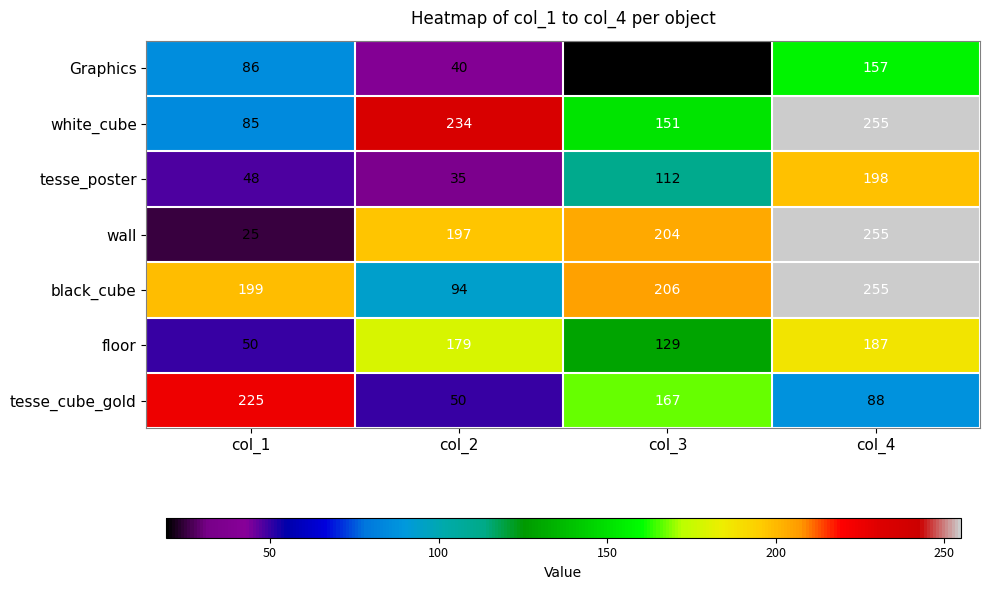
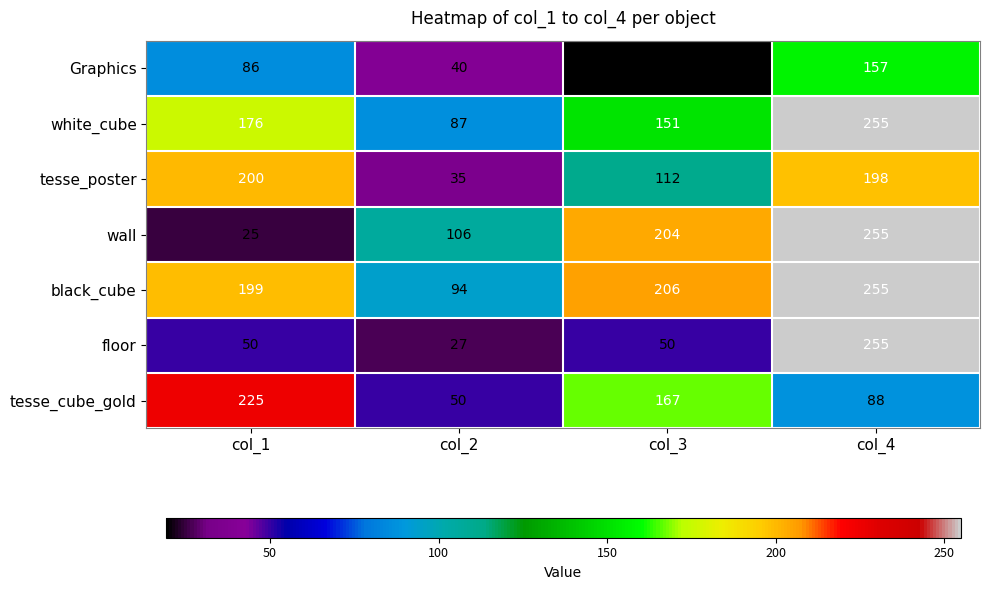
white_cube, col_1: 85 -> 176
white_cube, col_2: 234 -> 87
tesse_poster, col_1: 48 -> 200
wall, col_2: 197 -> 106
floor, col_2: 179 -> 27
floor, col_3: 129 -> 50
floor, col_4: 187 -> 255
